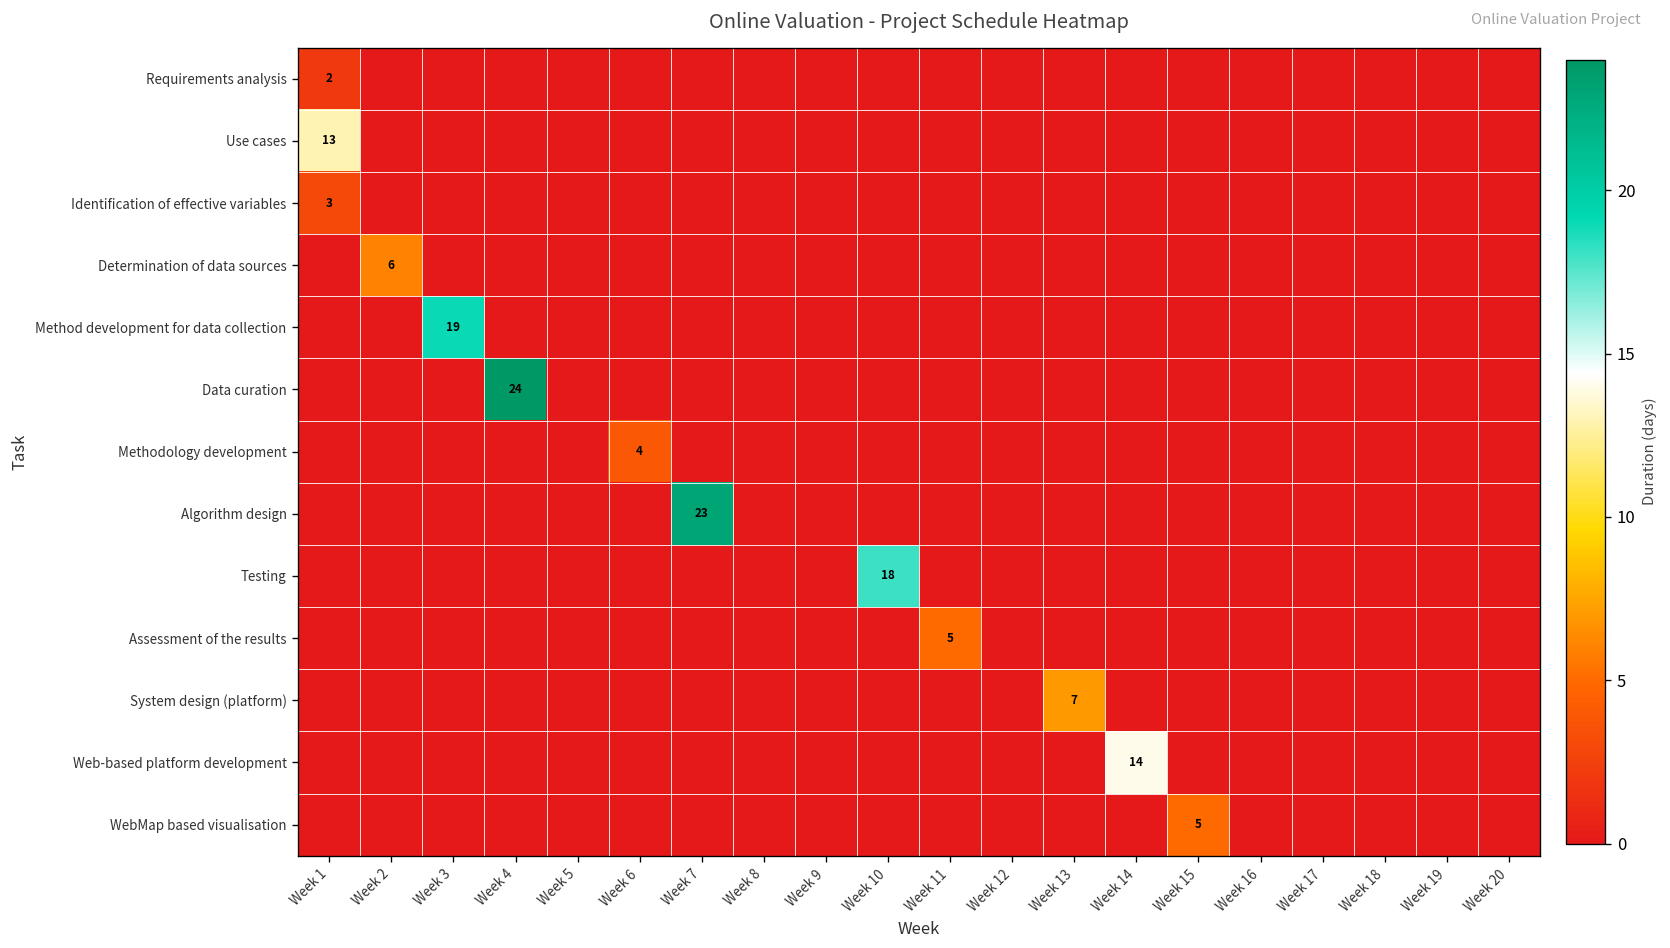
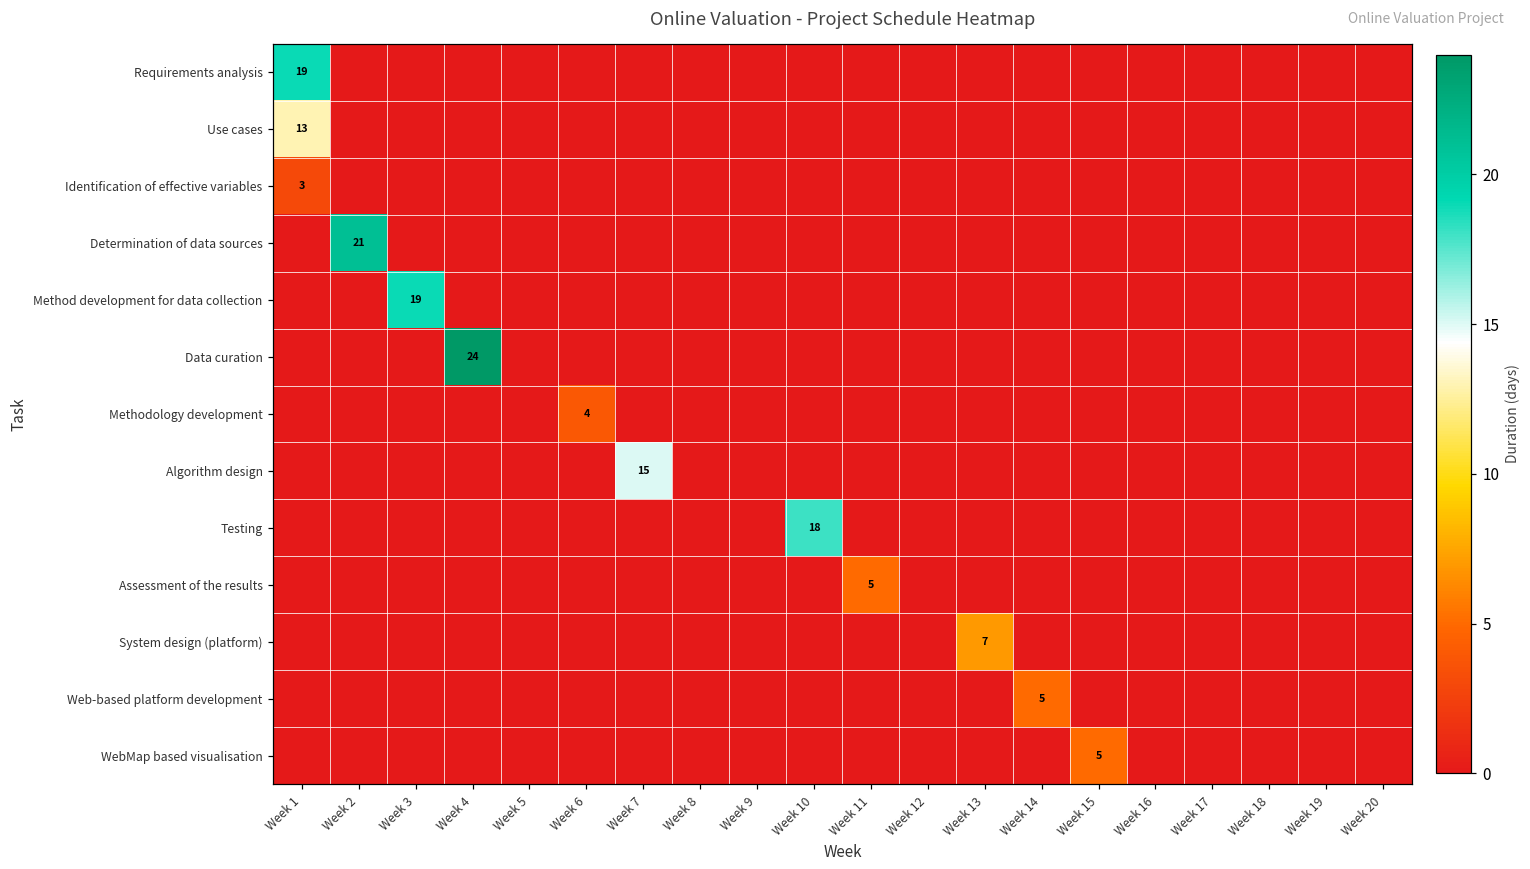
Requirements analysis, Week 1: 2 -> 19
Determination of data sources, Week 2: 6 -> 21
Algorithm design, Week 7: 23 -> 15
Web-based platform development, Week 14: 14 -> 5
